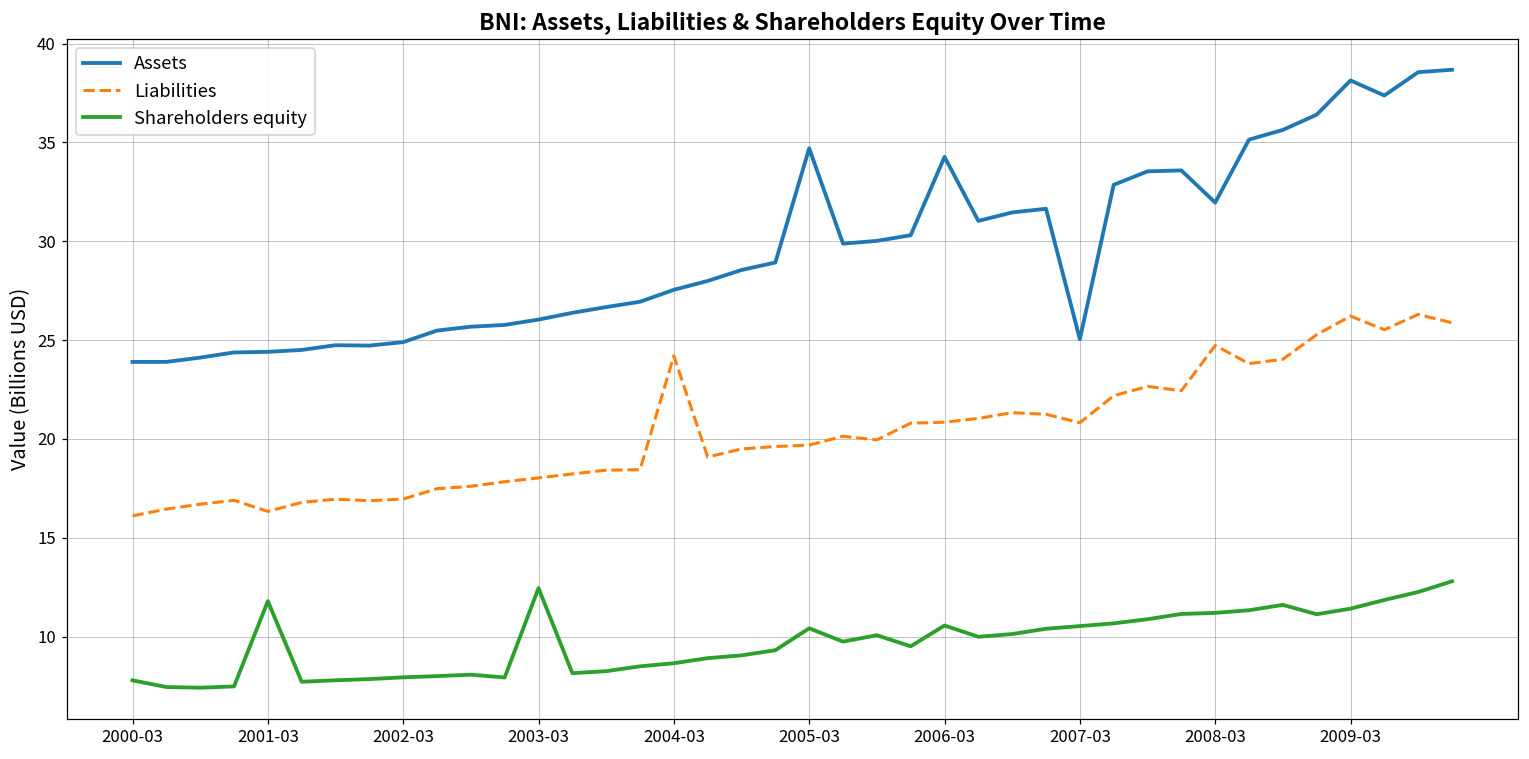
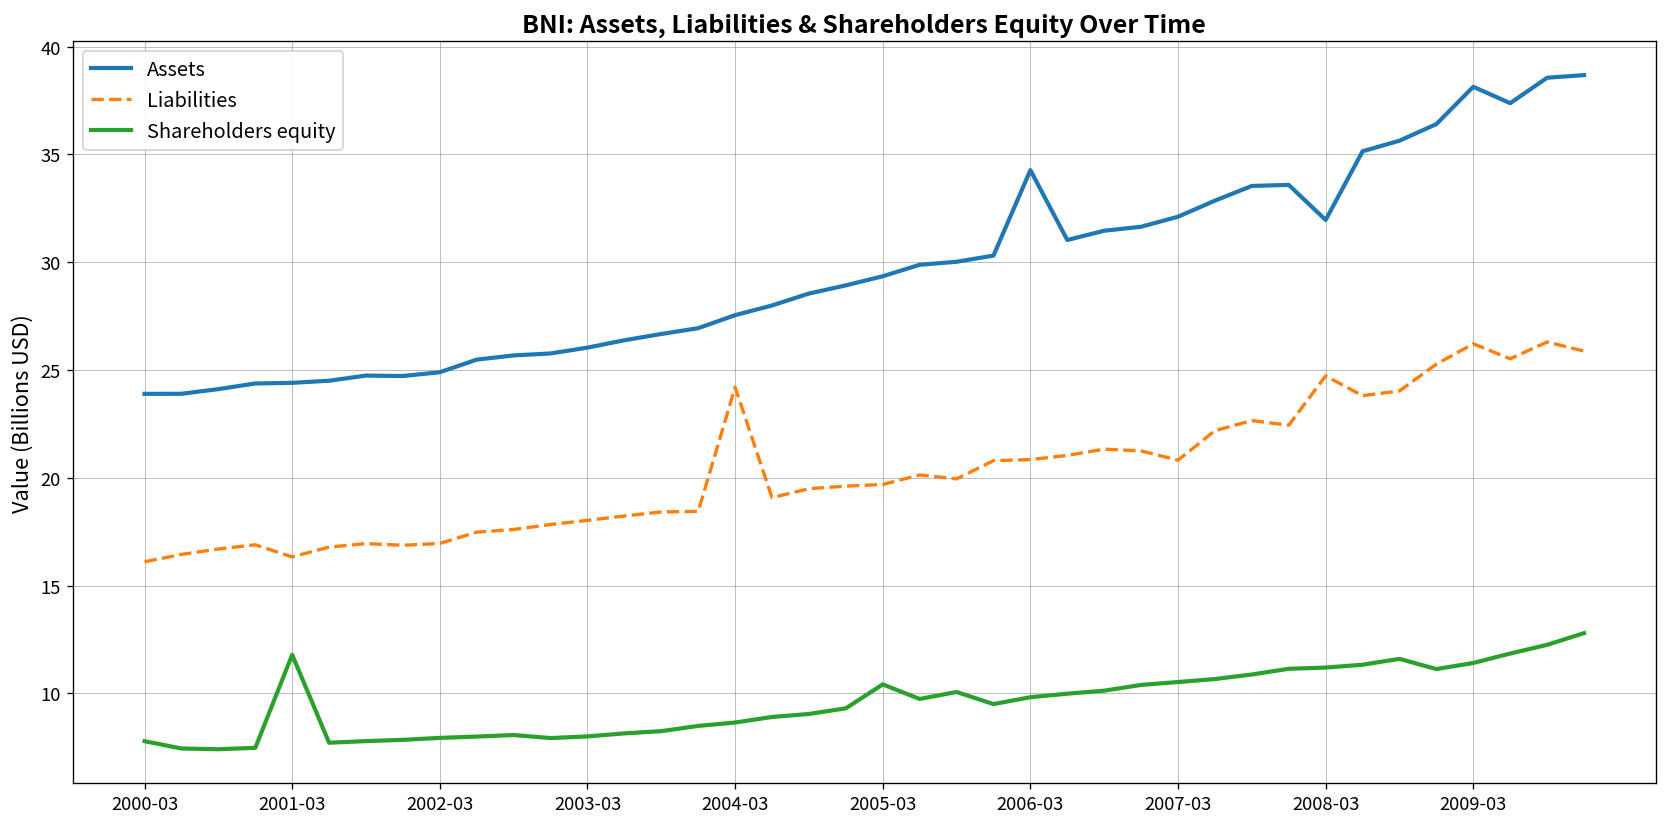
Shareholders equity, 2003-03: 12.5 -> 8.0
Assets, 2005-03: 34.7 -> 29.3
Shareholders equity, 2006-03: 10.6 -> 9.8
Assets, 2007-03: 25.0 -> 32.1
